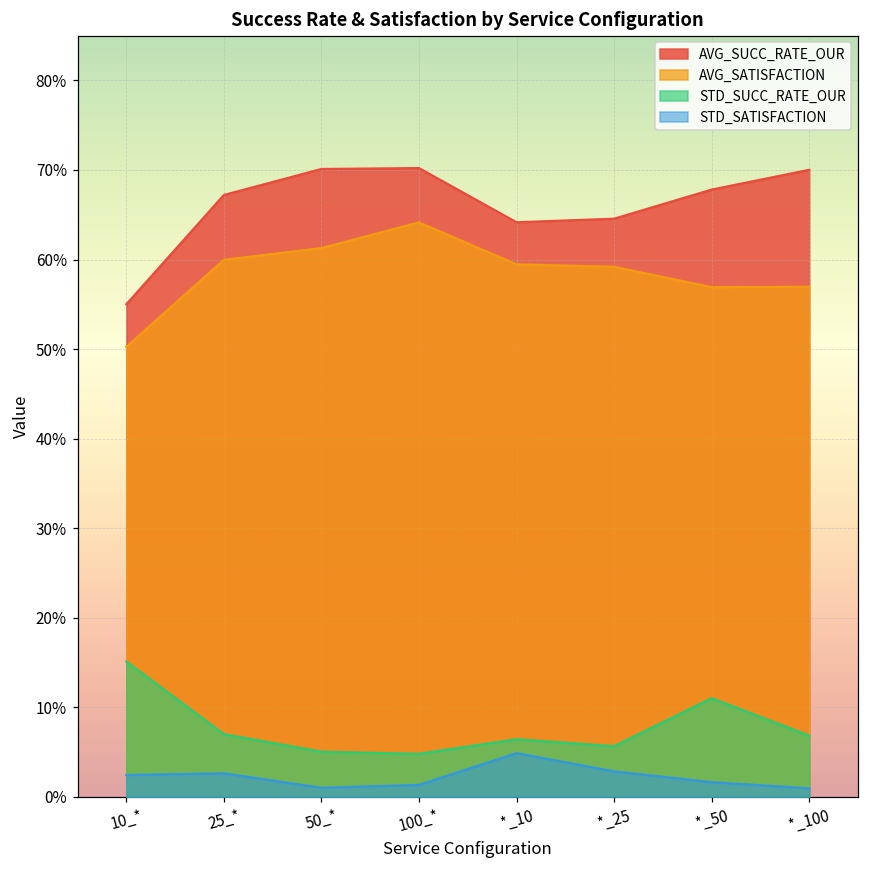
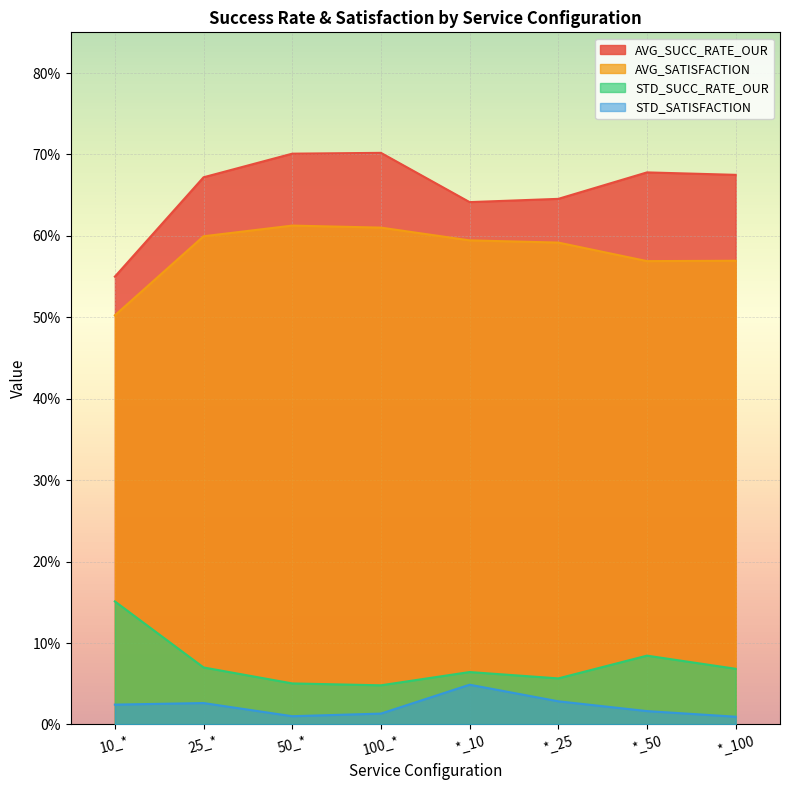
AVG_SATISFACTION, 100_*: 64% -> 61%
STD_SUCC_RATE_OUR, *_50: 11% -> 8%
AVG_SUCC_RATE_OUR, *_100: 70% -> 68%
